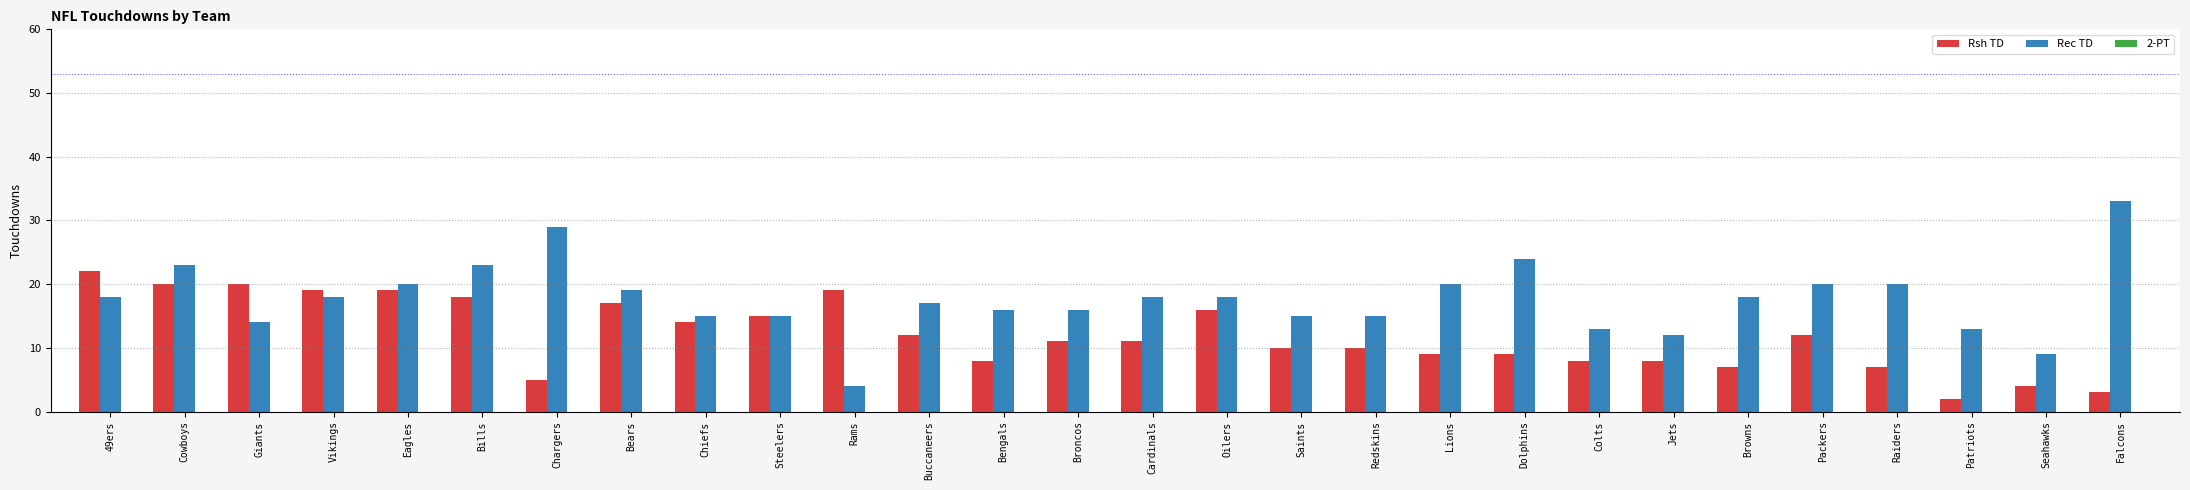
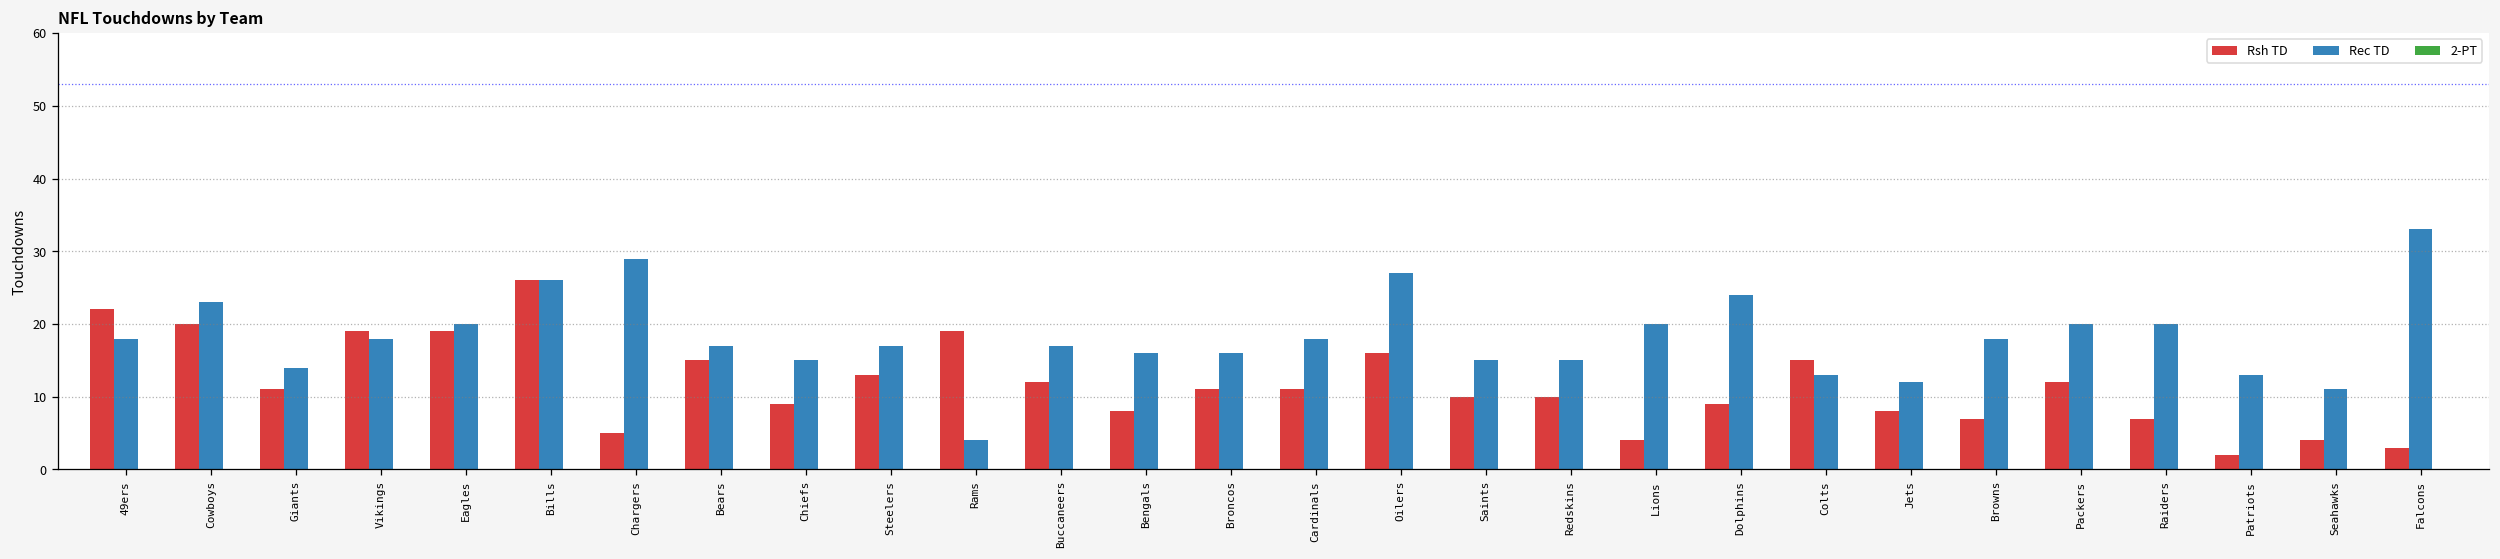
Rsh TD, Giants: 20 -> 11
Rsh TD, Bills: 18 -> 26
Rec TD, Bills: 23 -> 26
Rsh TD, Bears: 17 -> 15
Rec TD, Bears: 19 -> 17
Rsh TD, Chiefs: 14 -> 9
Rsh TD, Steelers: 15 -> 13
Rec TD, Steelers: 15 -> 17
Rec TD, Oilers: 18 -> 27
Rsh TD, Lions: 9 -> 4
Rsh TD, Colts: 8 -> 15
Rec TD, Seahawks: 9 -> 11
